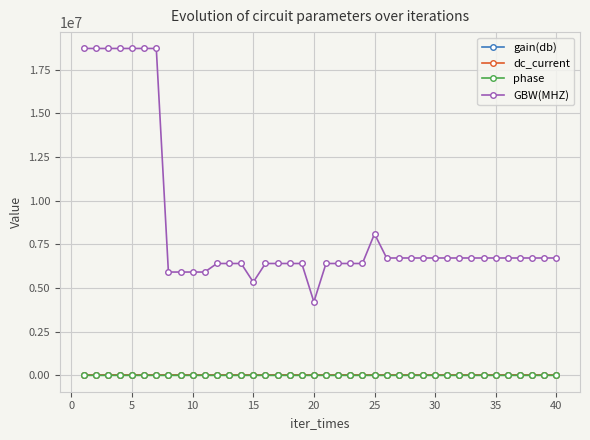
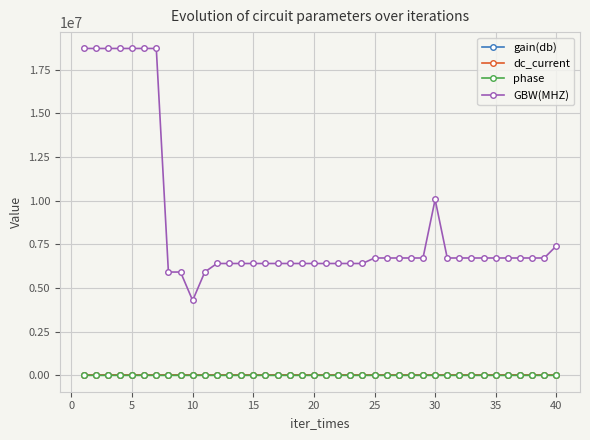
GBW(MHZ), 10: 5900000 -> 4300000
GBW(MHZ), 15: 5300000 -> 6400000
GBW(MHZ), 20: 4200000 -> 6400000
GBW(MHZ), 25: 8100000 -> 6700000
GBW(MHZ), 30: 6700000 -> 10100000
GBW(MHZ), 40: 6700000 -> 7400000
